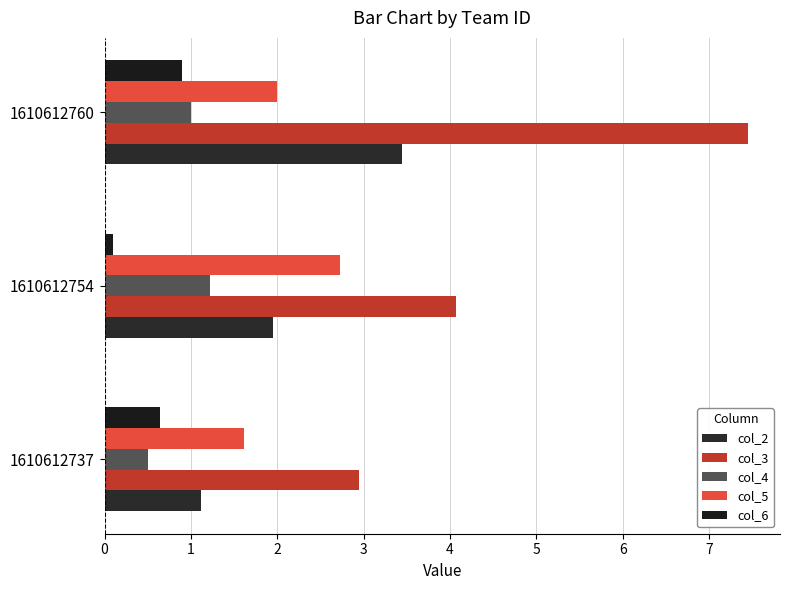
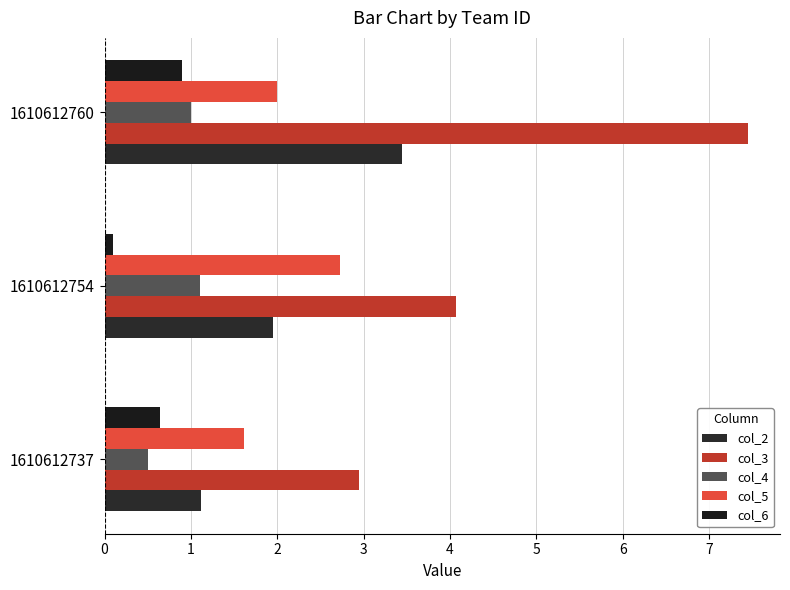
col_4, 1610612754: 1.2 -> 1.1
